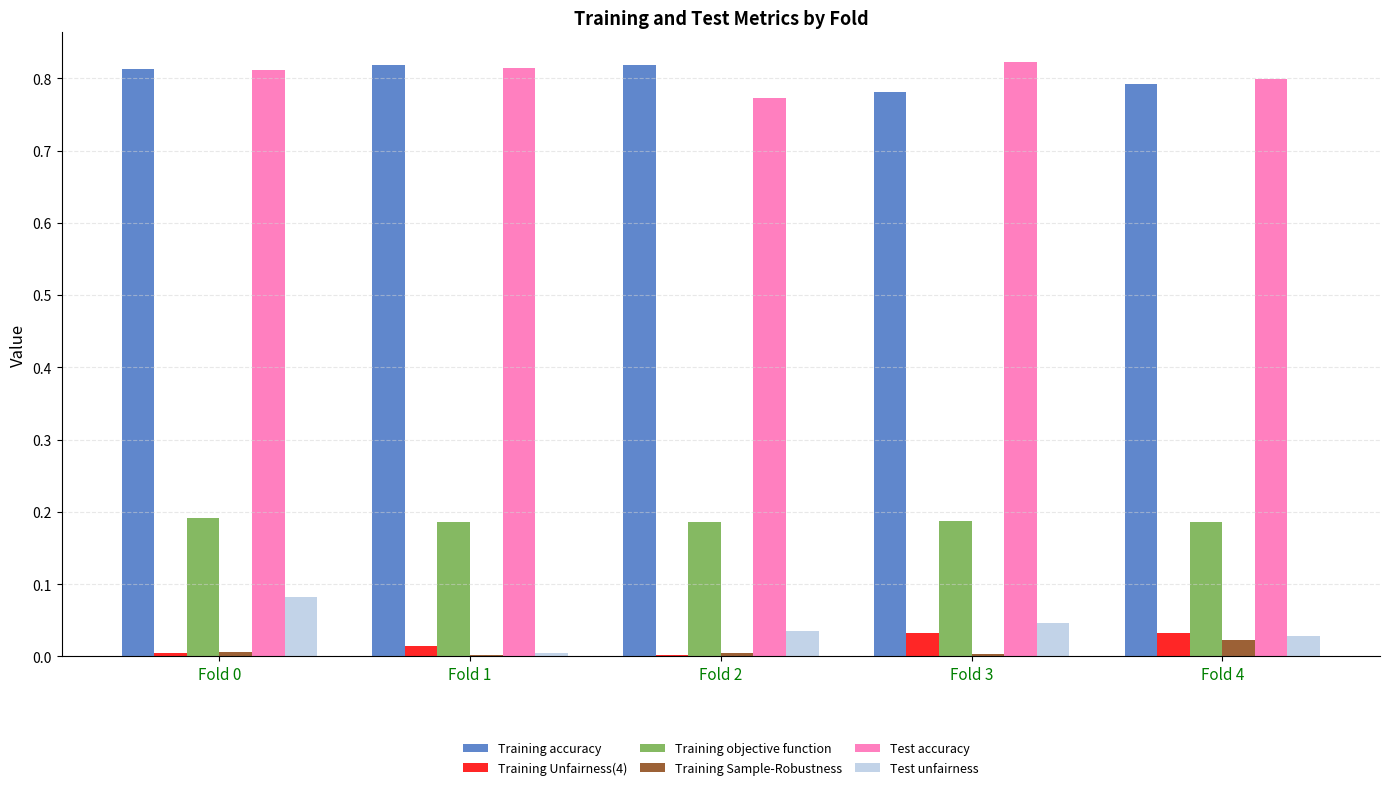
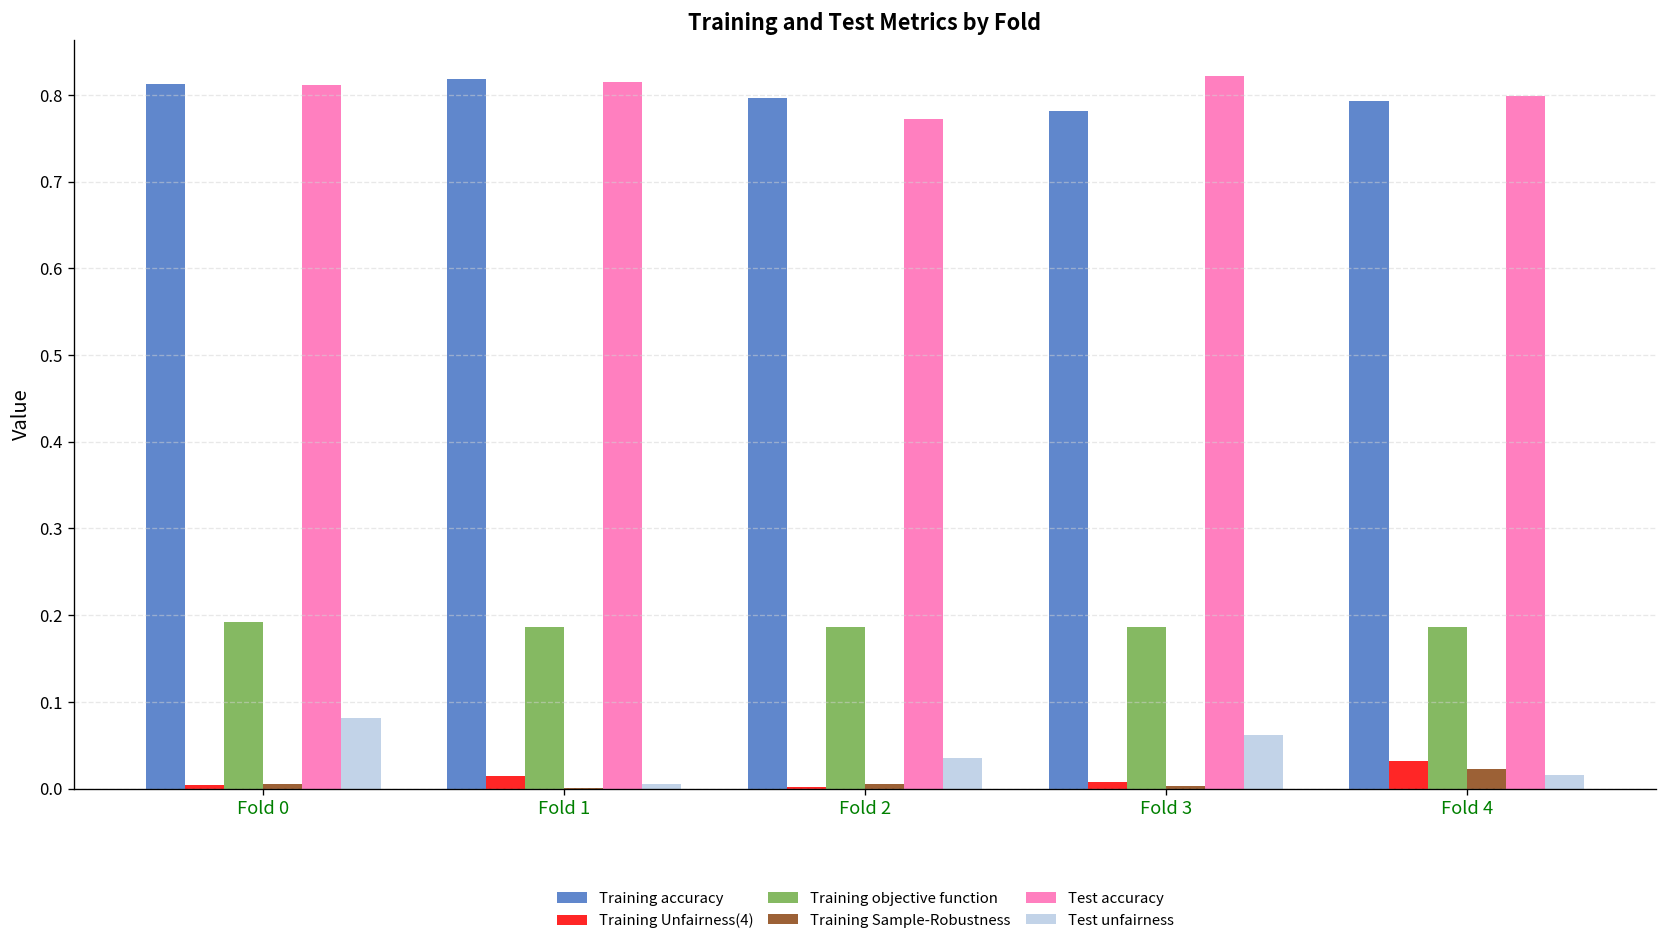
Training accuracy, Fold 2: 0.82 -> 0.80
Training Unfairness(4), Fold 3: 0.03 -> 0.01
Test unfairness, Fold 3: 0.05 -> 0.06
Test unfairness, Fold 4: 0.03 -> 0.02
